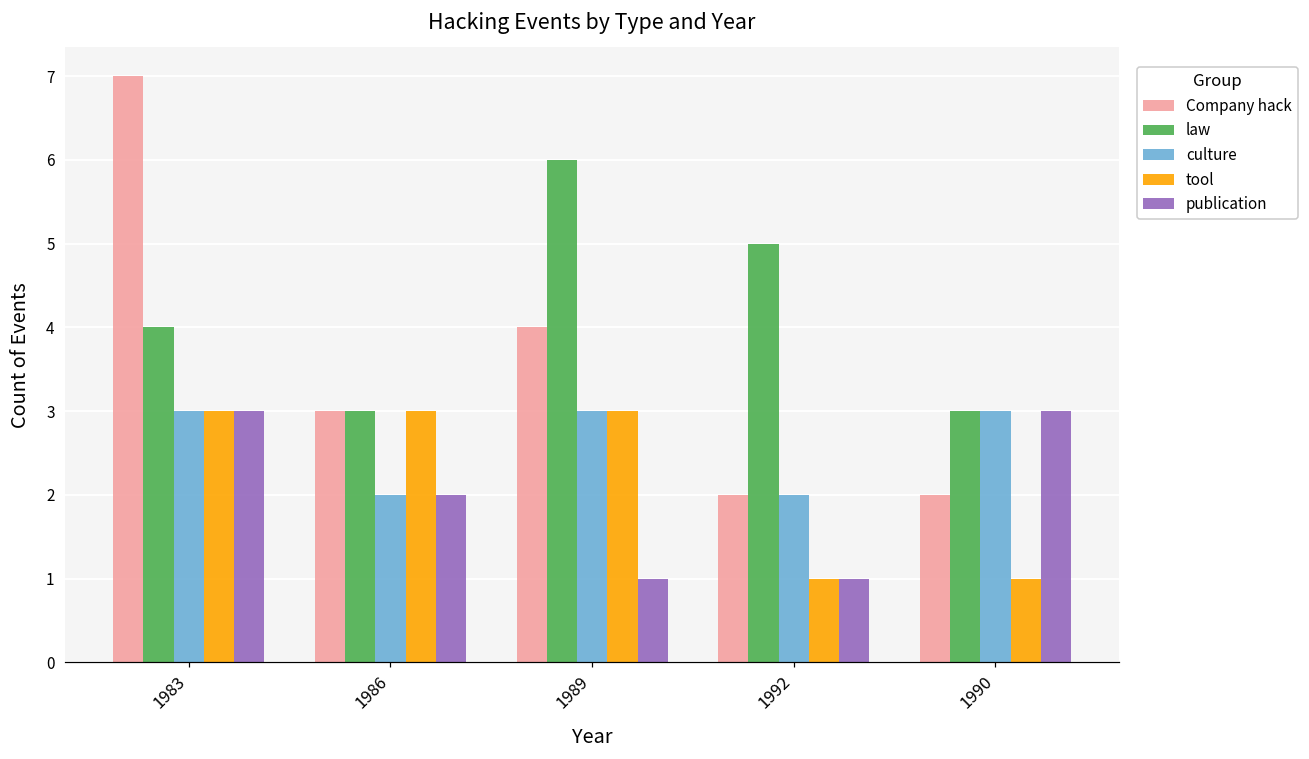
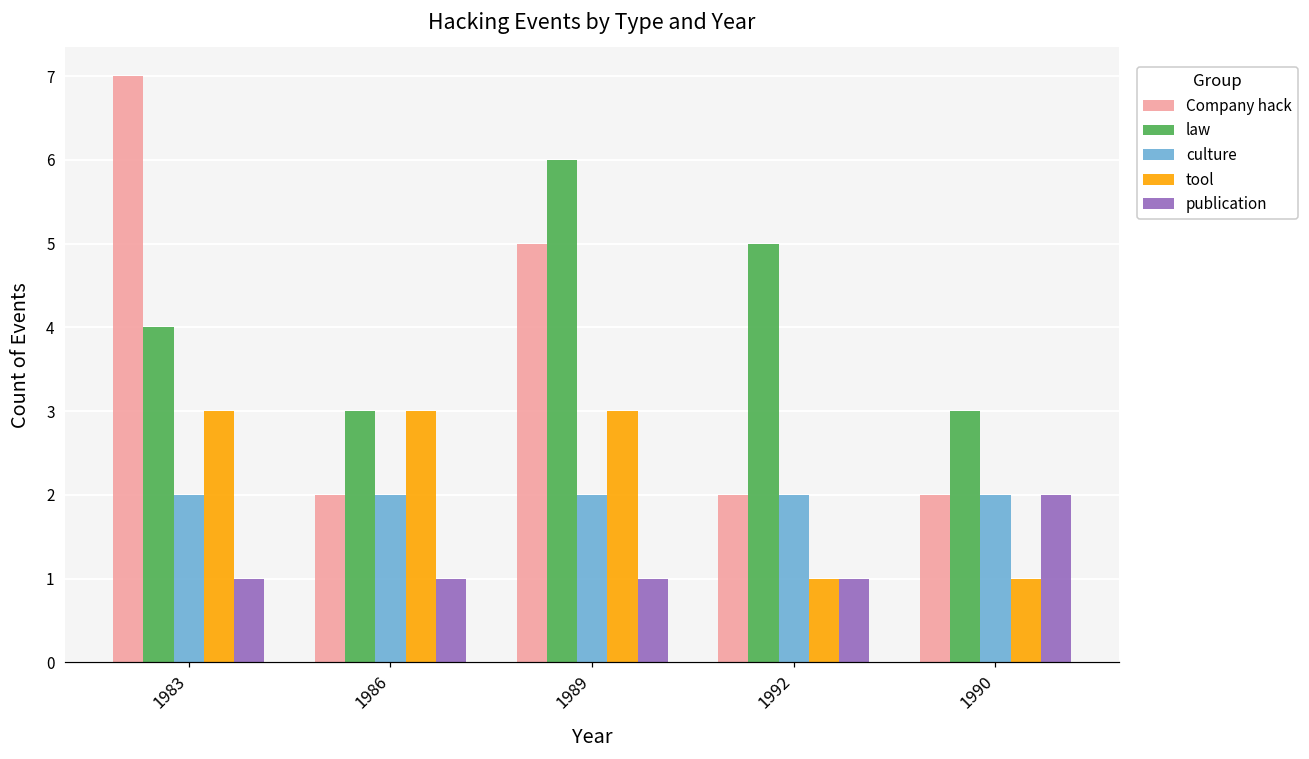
culture, 1983: 3 -> 2
publication, 1983: 3 -> 1
Company hack, 1986: 3 -> 2
publication, 1986: 2 -> 1
Company hack, 1989: 4 -> 5
culture, 1989: 3 -> 2
culture, 1990: 3 -> 2
publication, 1990: 3 -> 2
